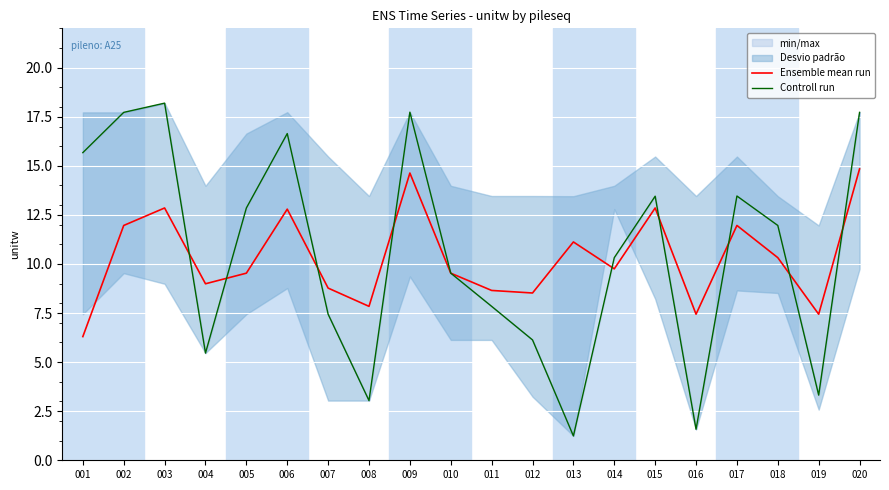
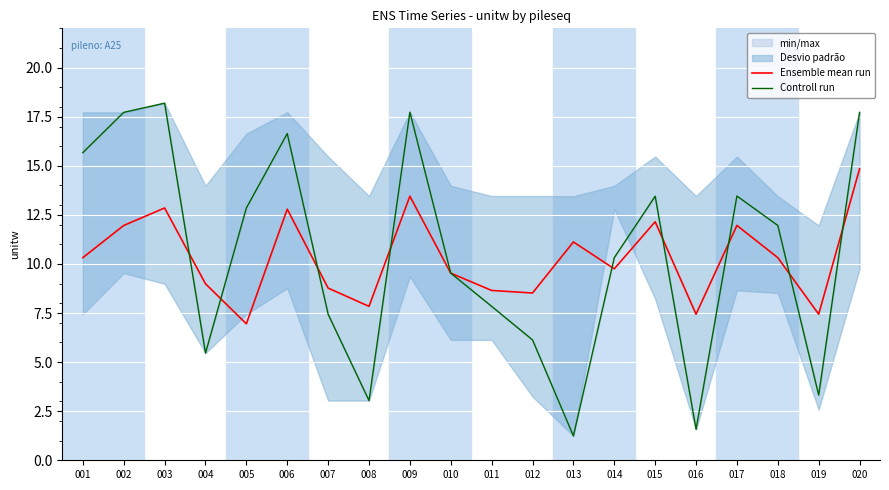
Ensemble mean run, 001: 6.3 -> 10.3
Ensemble mean run, 005: 9.5 -> 7.0
Ensemble mean run, 009: 14.6 -> 13.5
Ensemble mean run, 015: 12.9 -> 12.2
